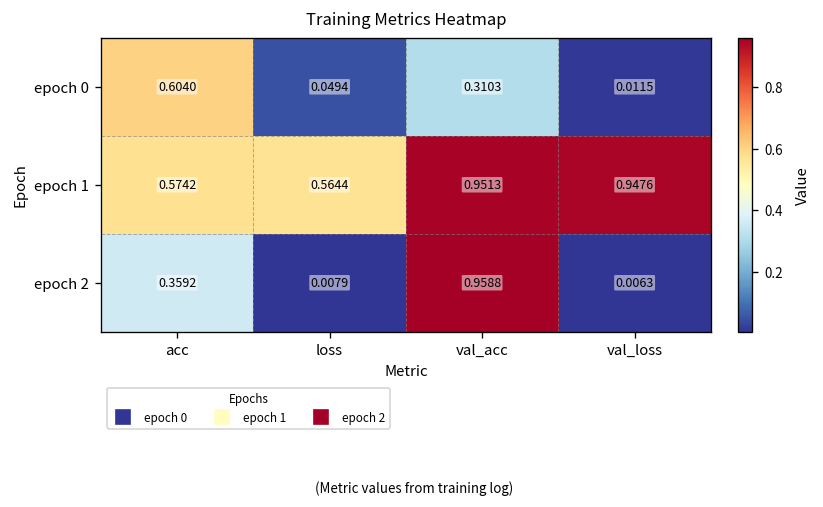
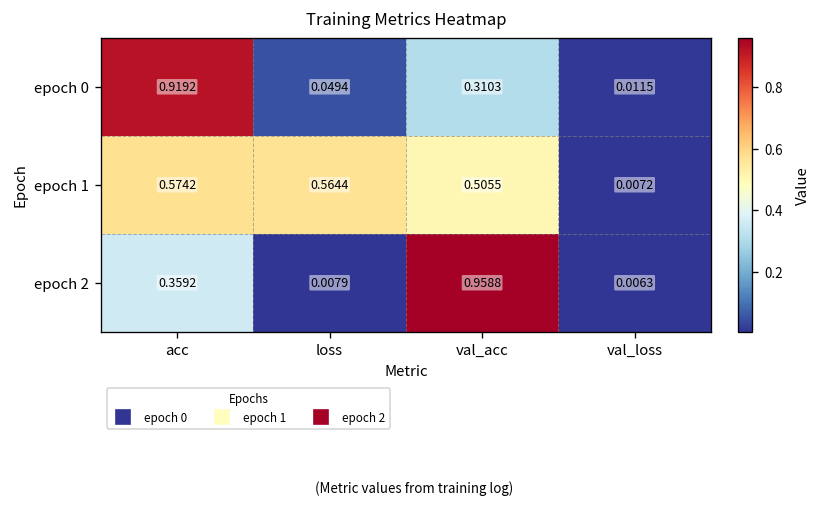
epoch 0, acc: 0.6040 -> 0.9192
epoch 1, val_acc: 0.9513 -> 0.5055
epoch 1, val_loss: 0.9476 -> 0.0072
